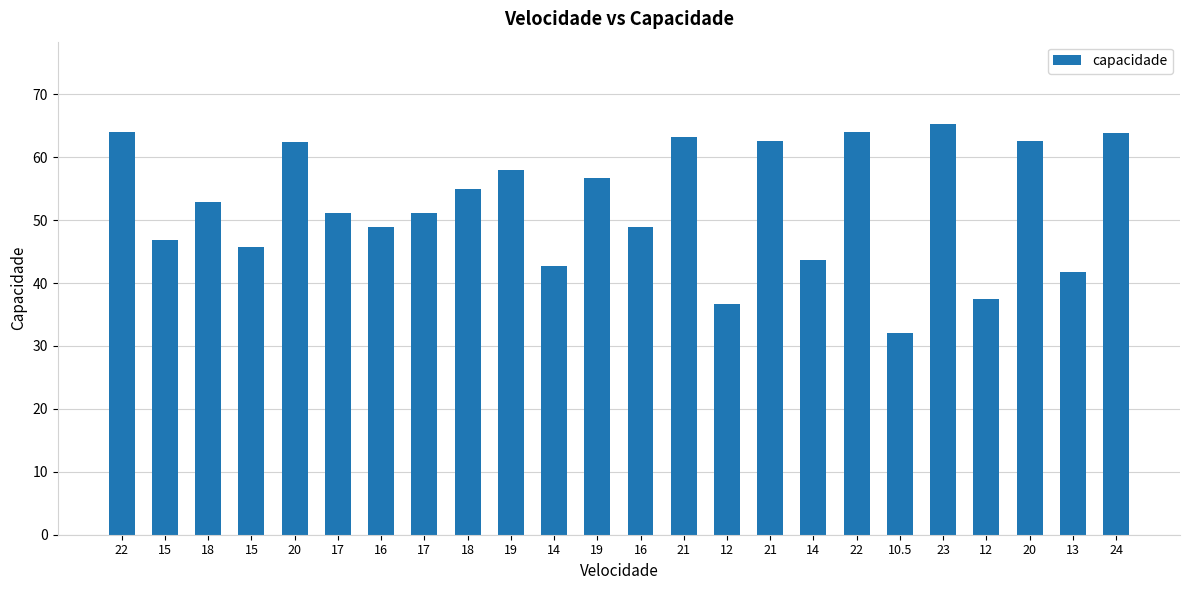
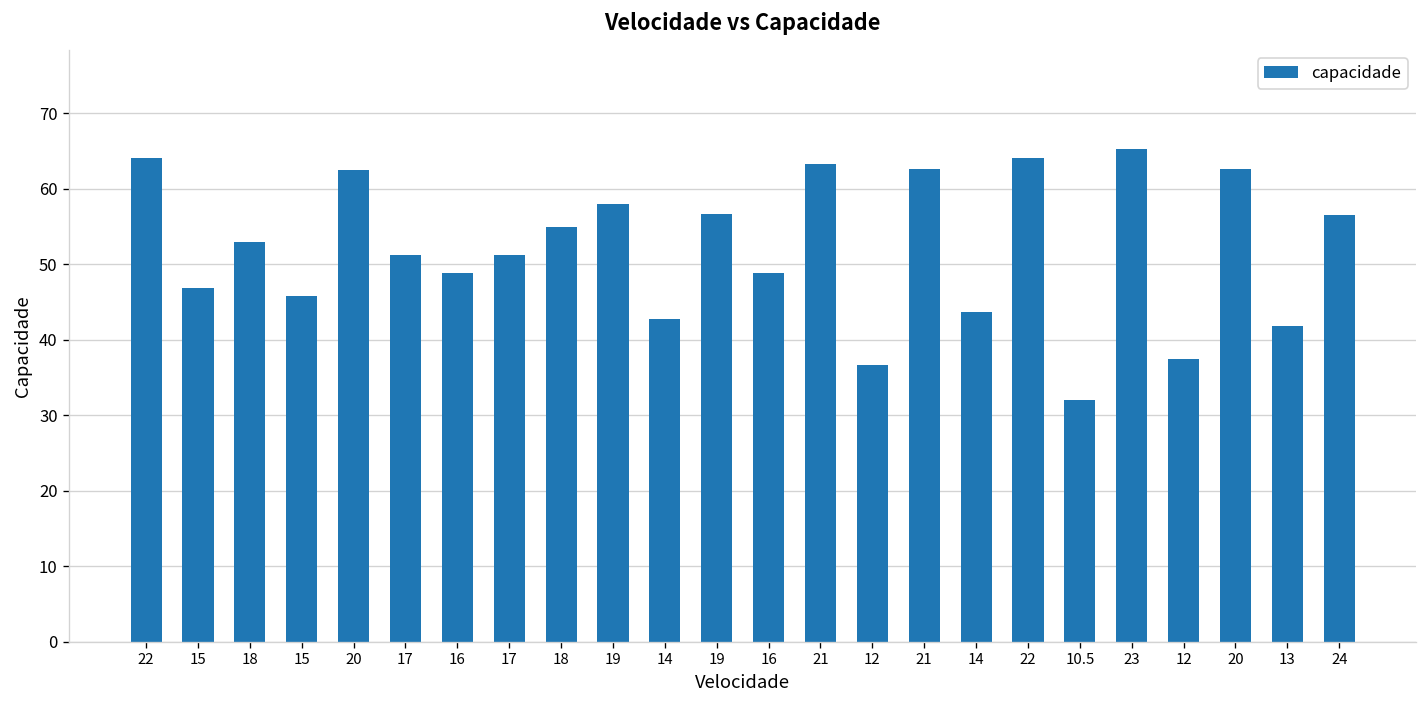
24: 64 -> 57
